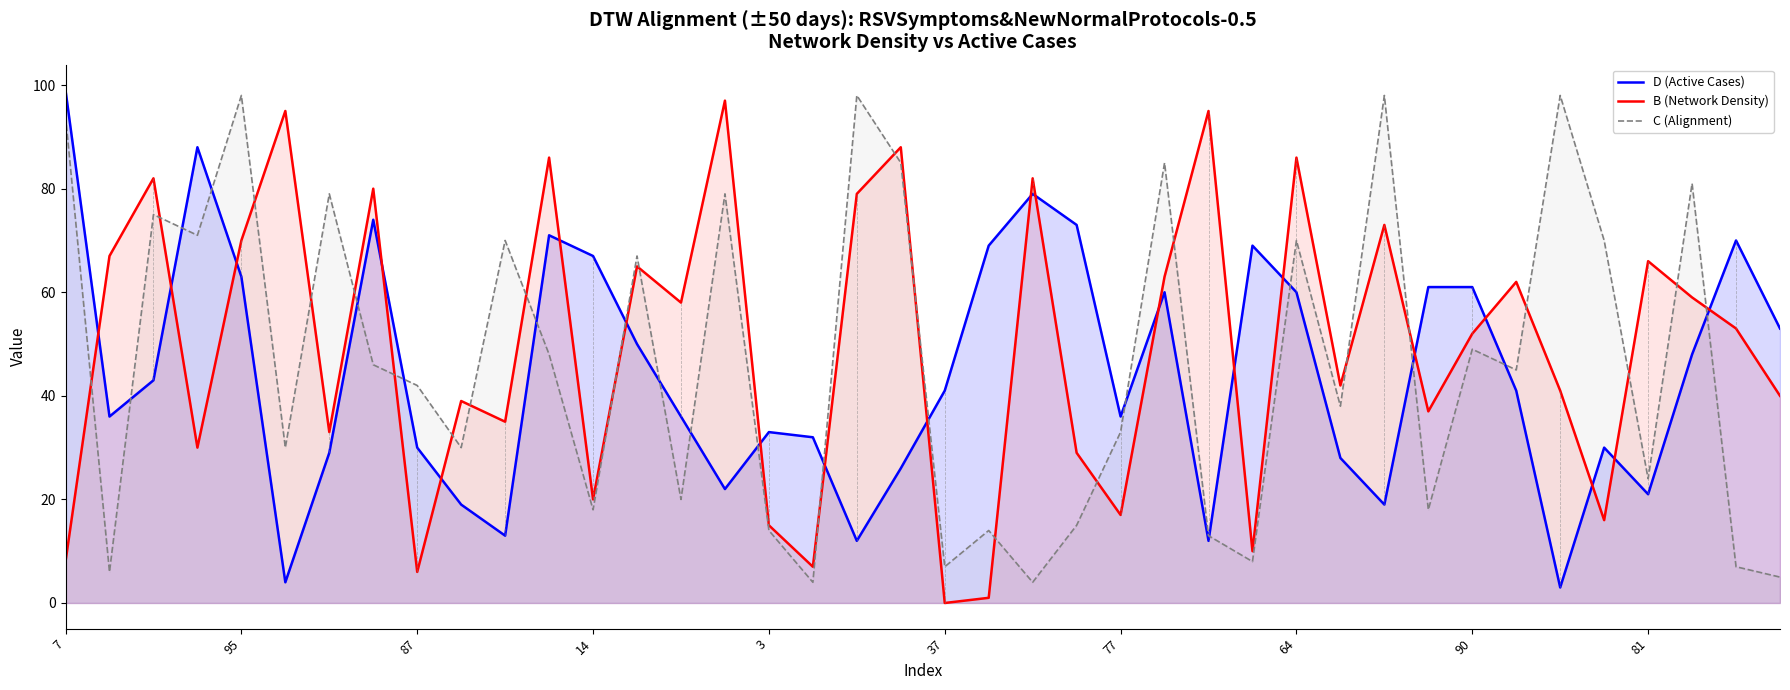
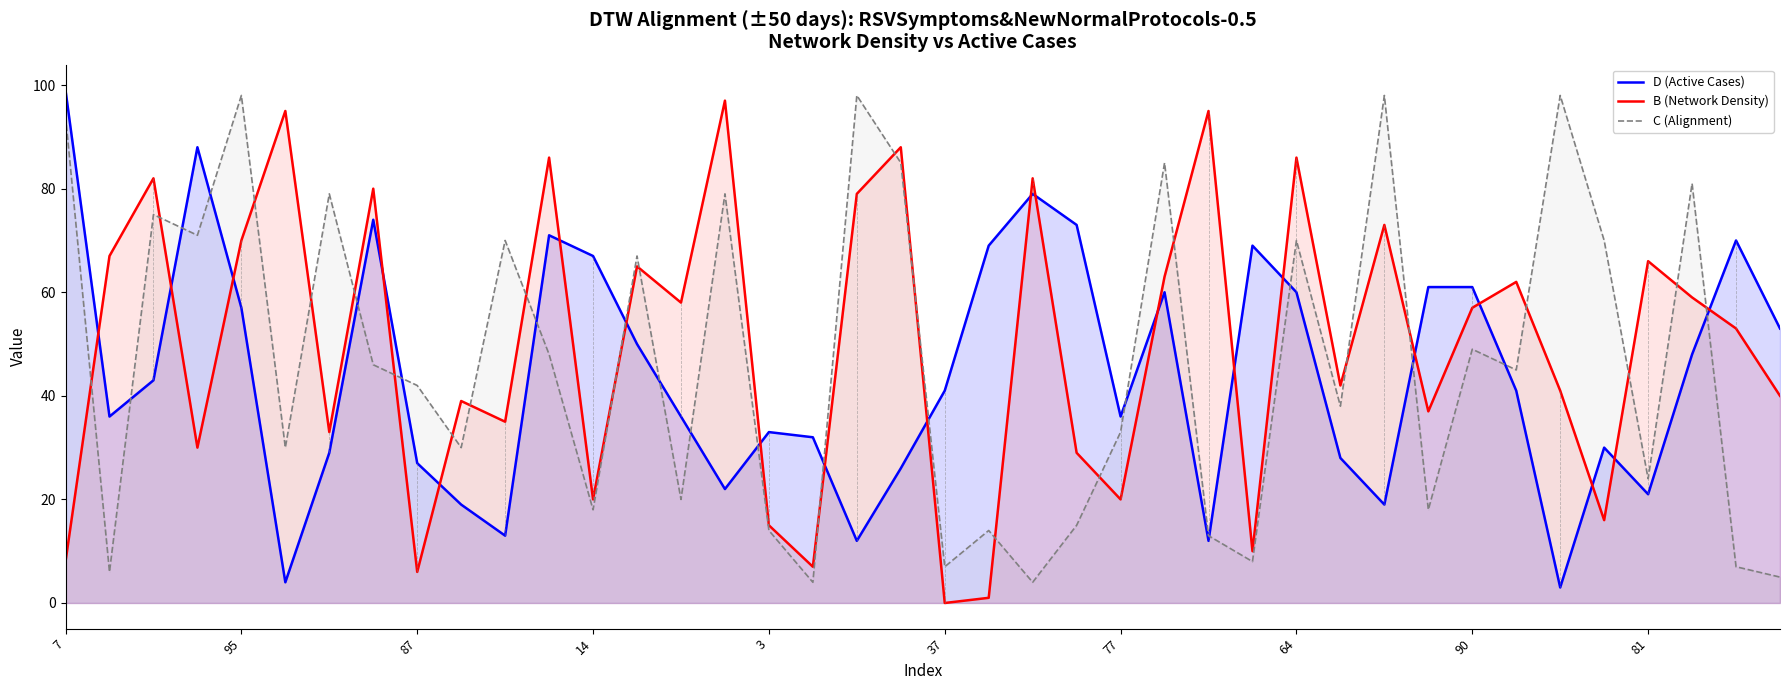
D (Active Cases), 95: 63 -> 57
D (Active Cases), 87: 30 -> 27
B (Network Density), 77: 17 -> 20
B (Network Density), 90: 52 -> 57
